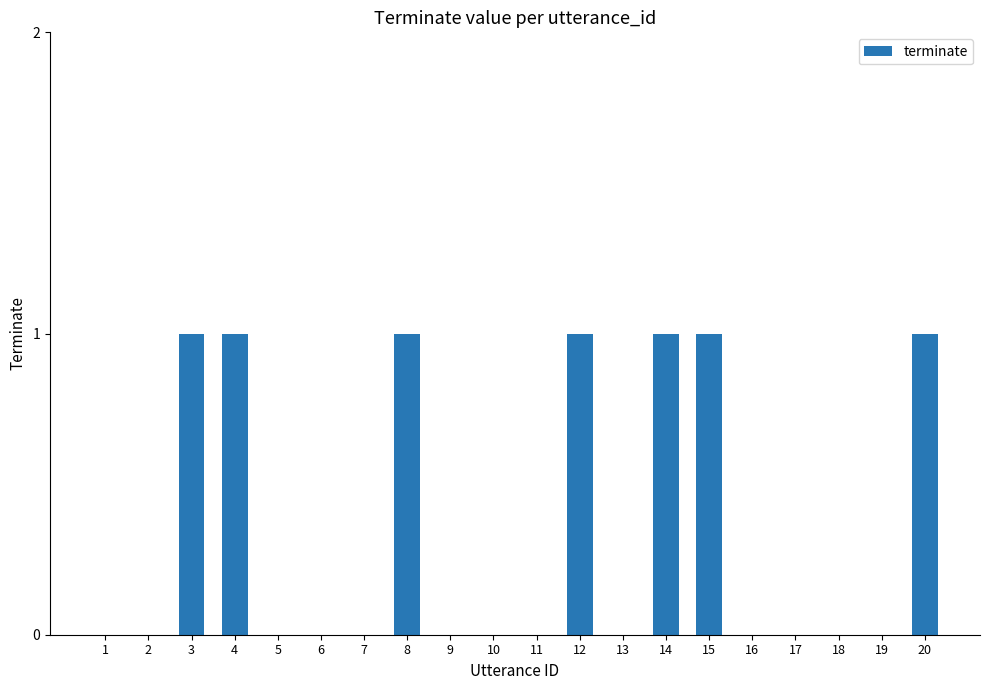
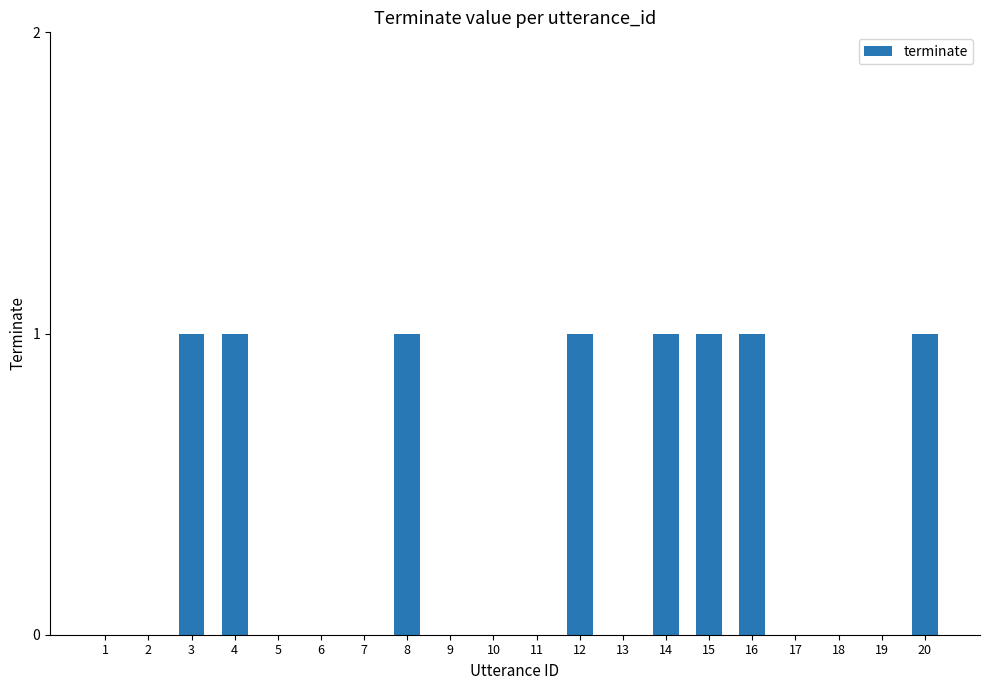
16: 0 -> 1
